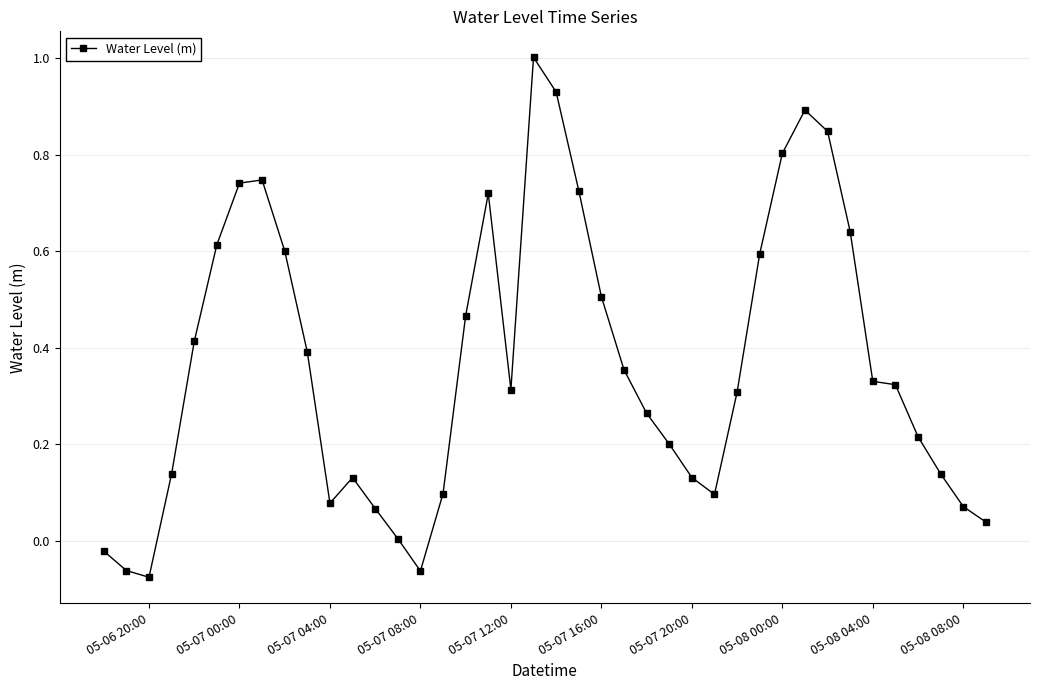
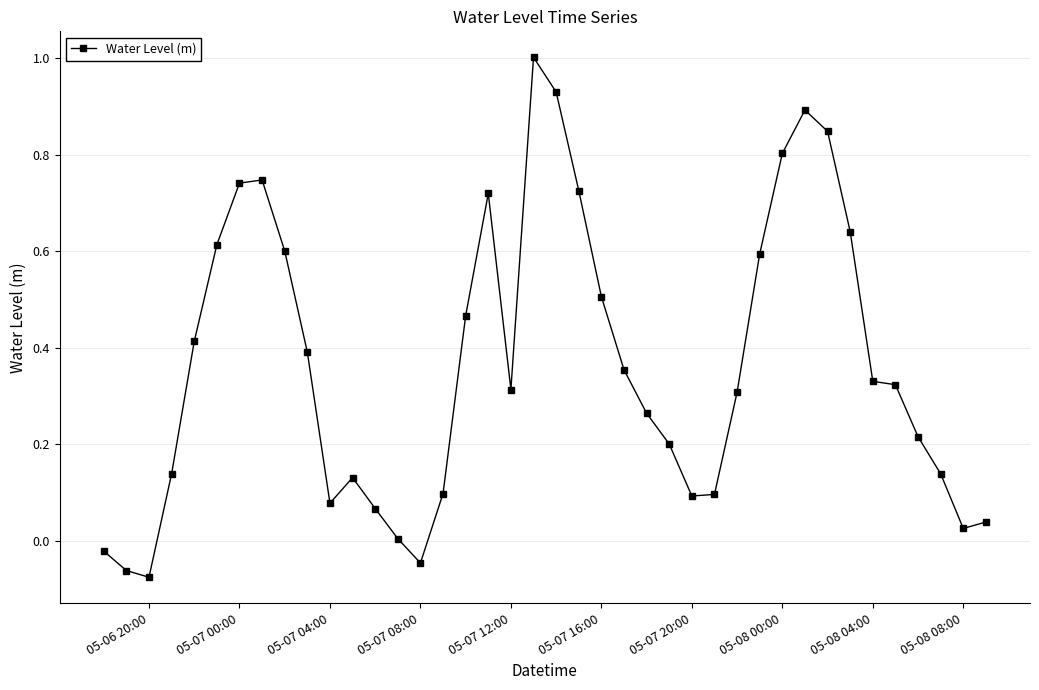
05-07 08:00: -0.06 -> -0.05
05-07 20:00: 0.13 -> 0.09
05-08 08:00: 0.07 -> 0.03
